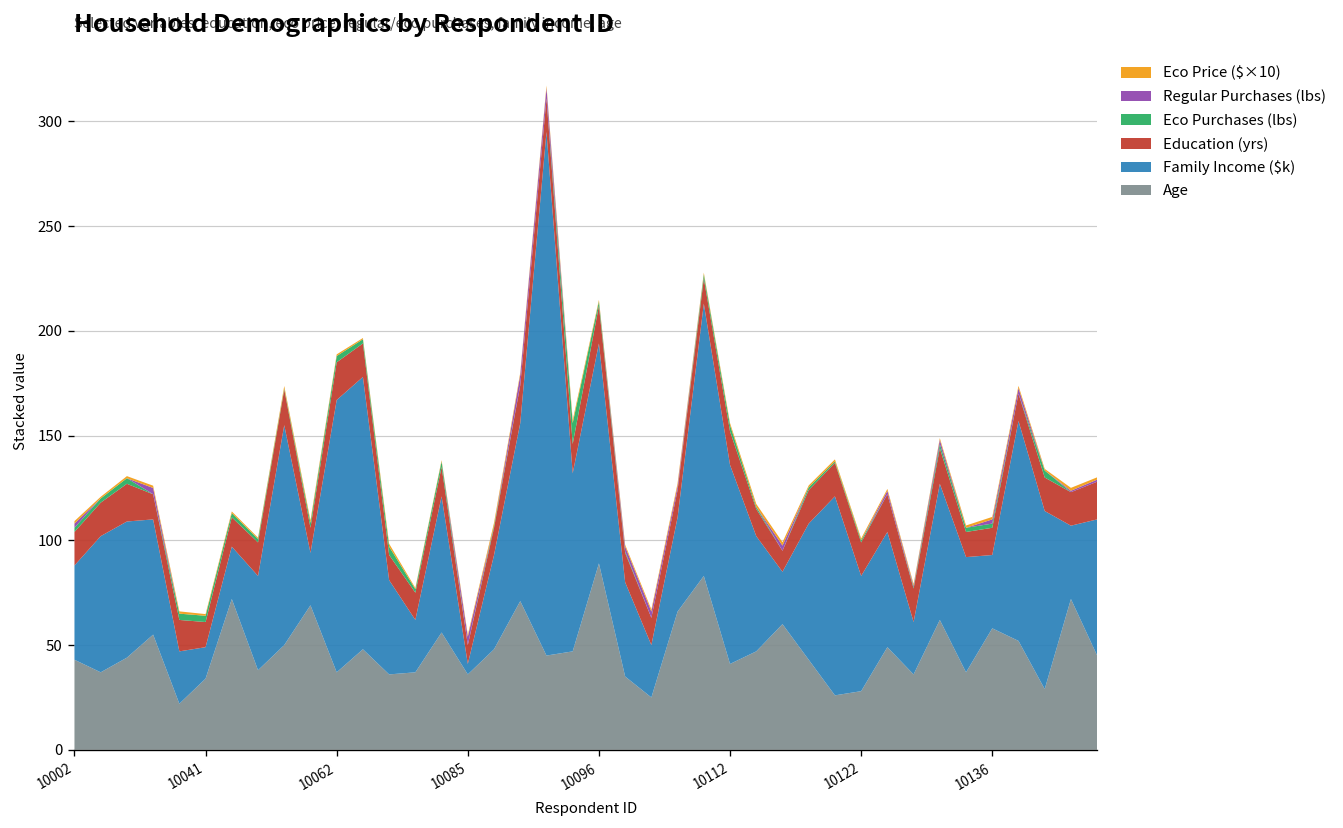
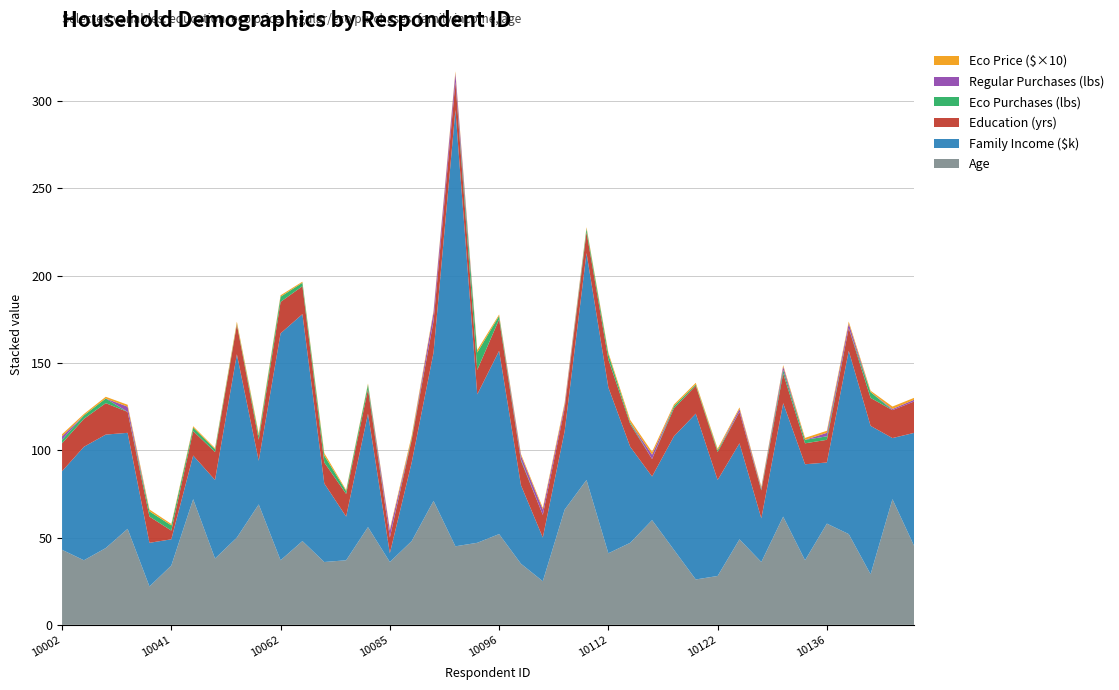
Education (yrs), 10041: 12 -> 5
Age, 10096: 89 -> 52
